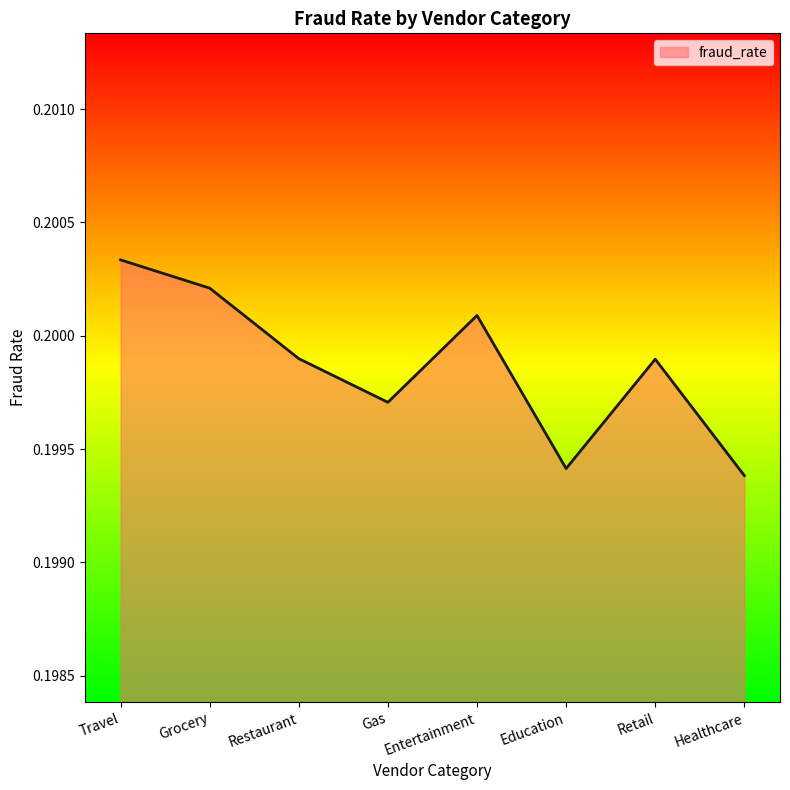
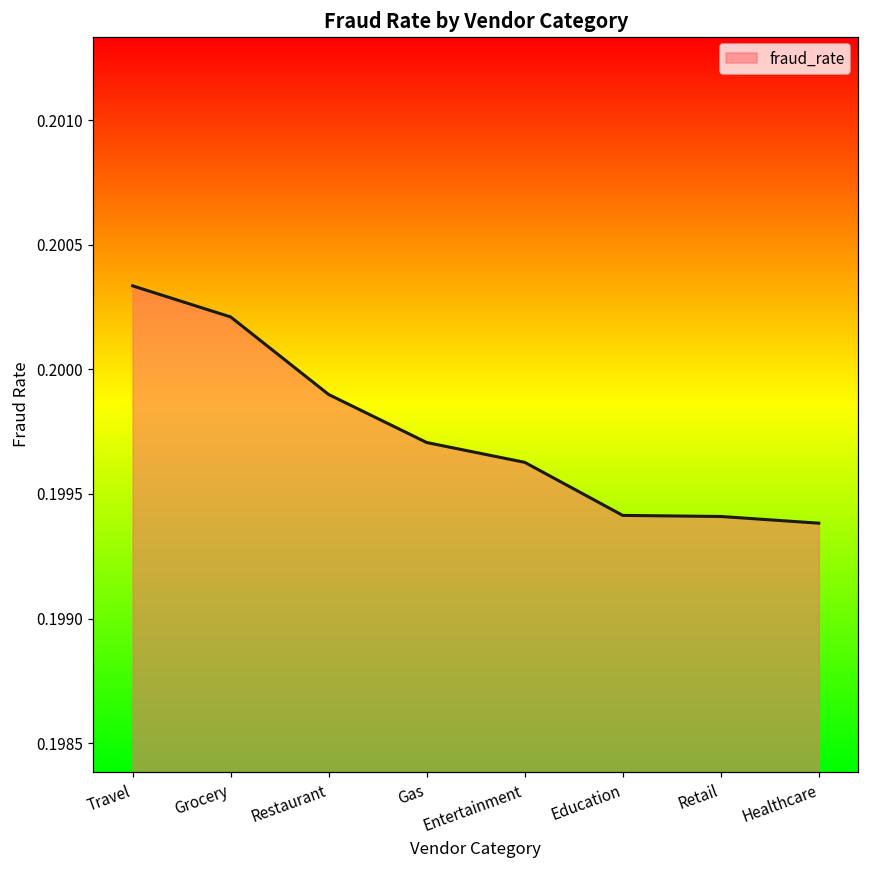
Entertainment: 0.20009 -> 0.19963
Retail: 0.19990 -> 0.19941
